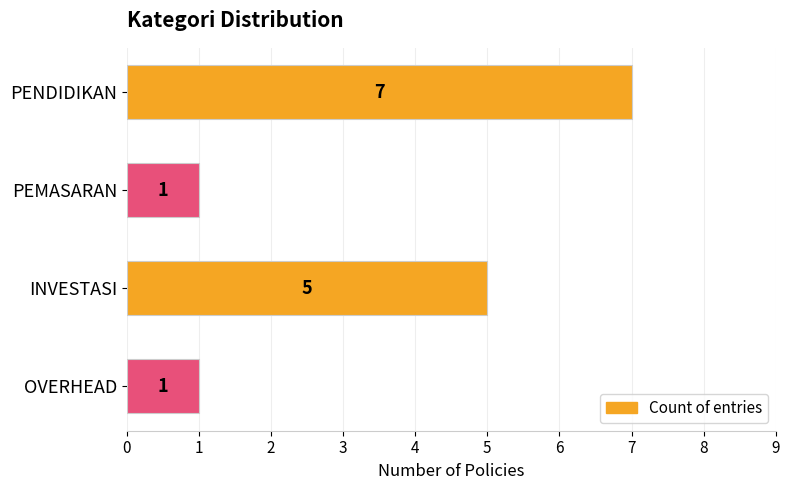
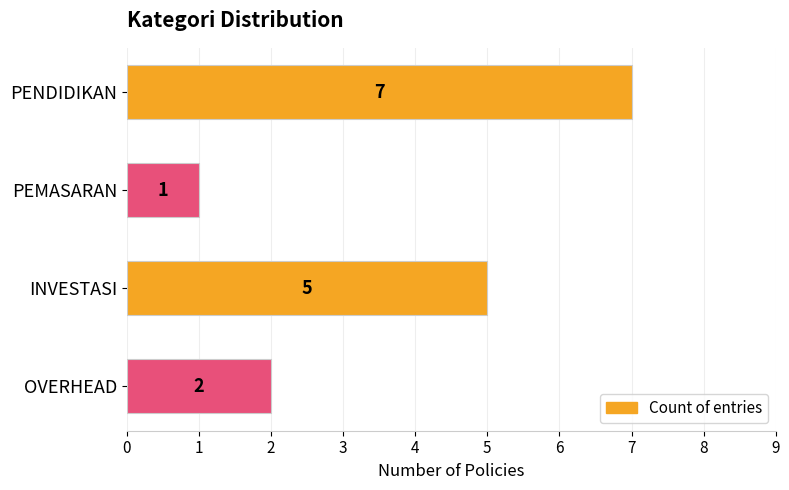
OVERHEAD: 1 -> 2
